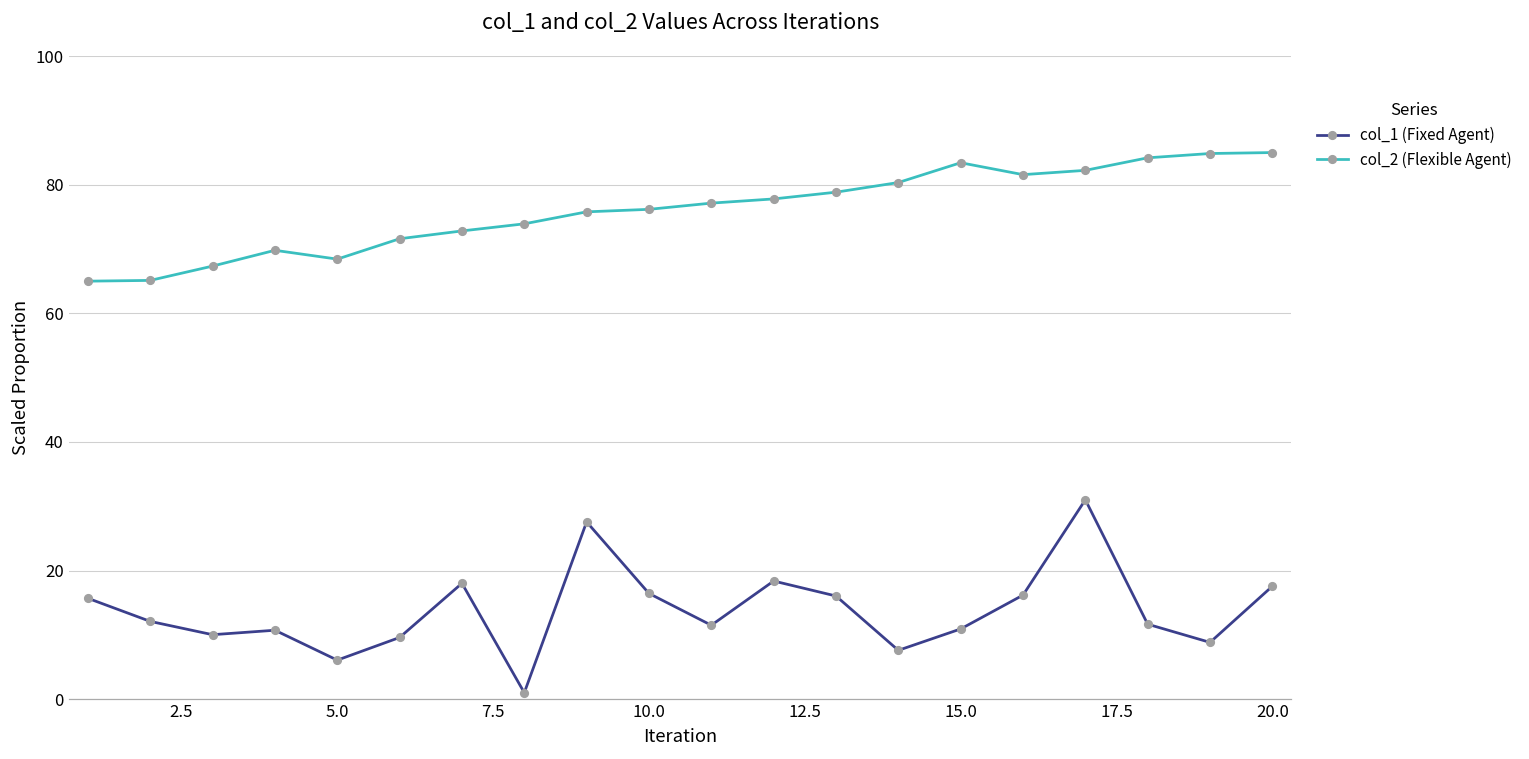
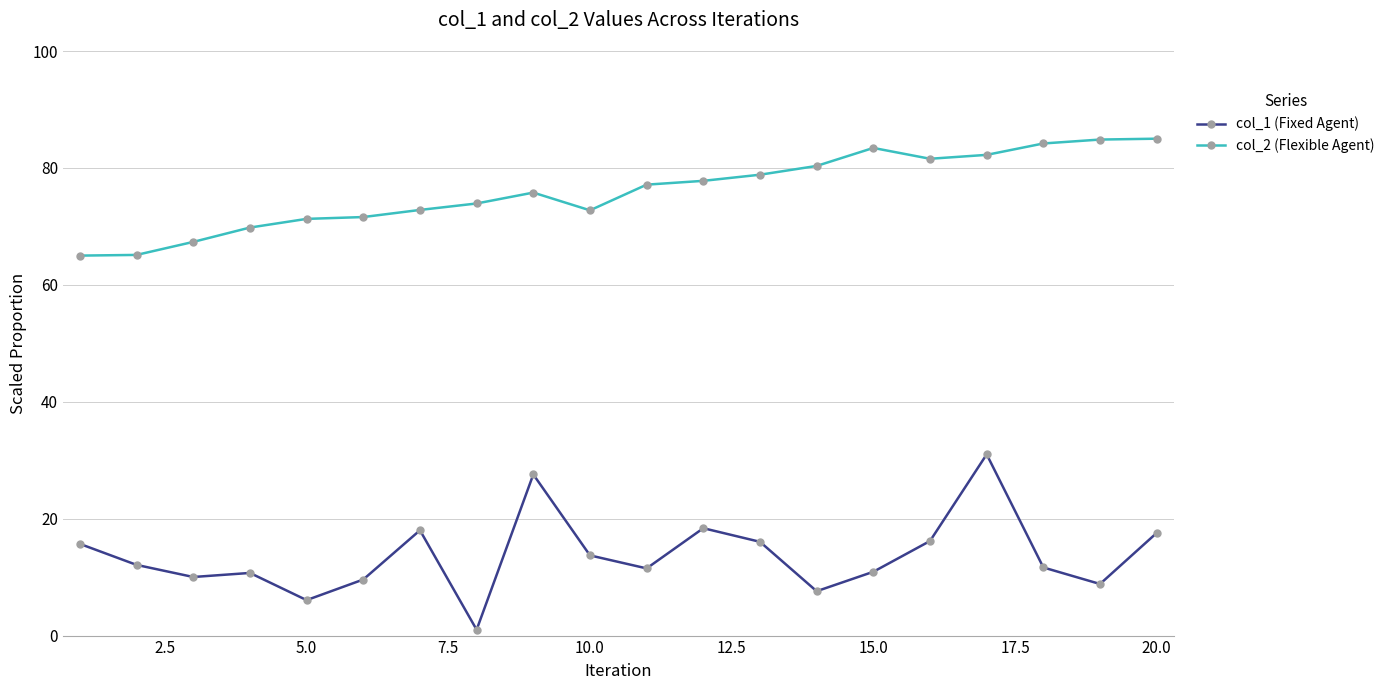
col_2 (Flexible Agent), 5.0: 68 -> 71
col_1 (Fixed Agent), 10.0: 16 -> 14
col_2 (Flexible Agent), 10.0: 76 -> 73
